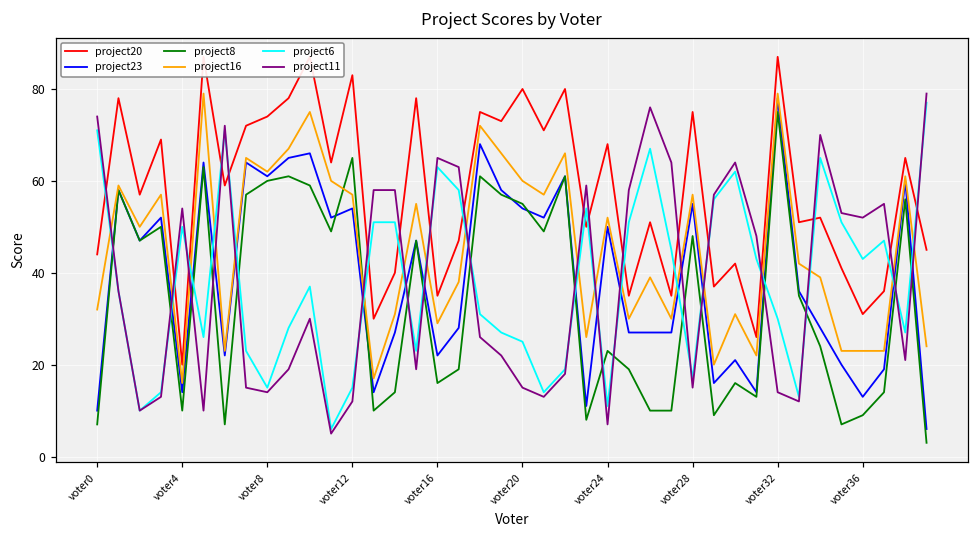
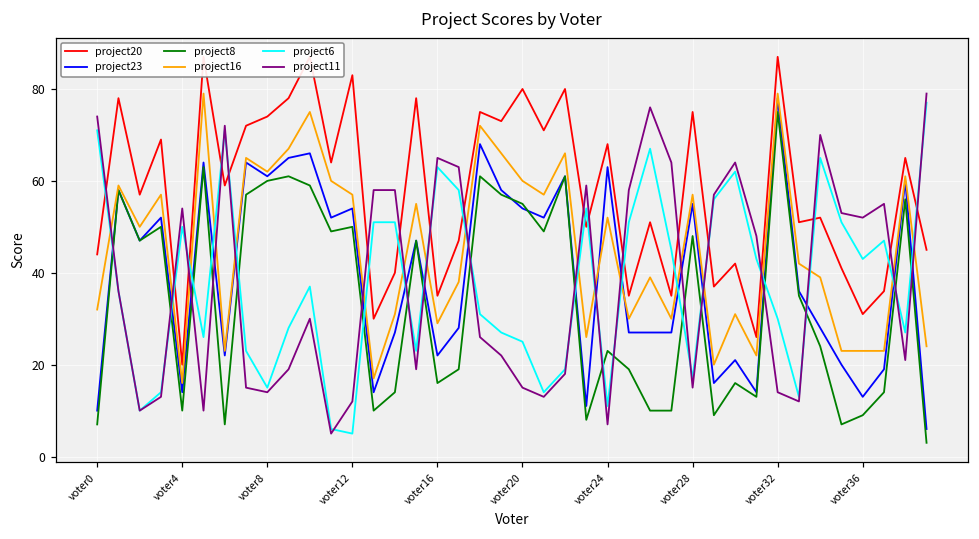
project8, voter12: 65 -> 50
project6, voter12: 15 -> 5
project23, voter24: 50 -> 63
